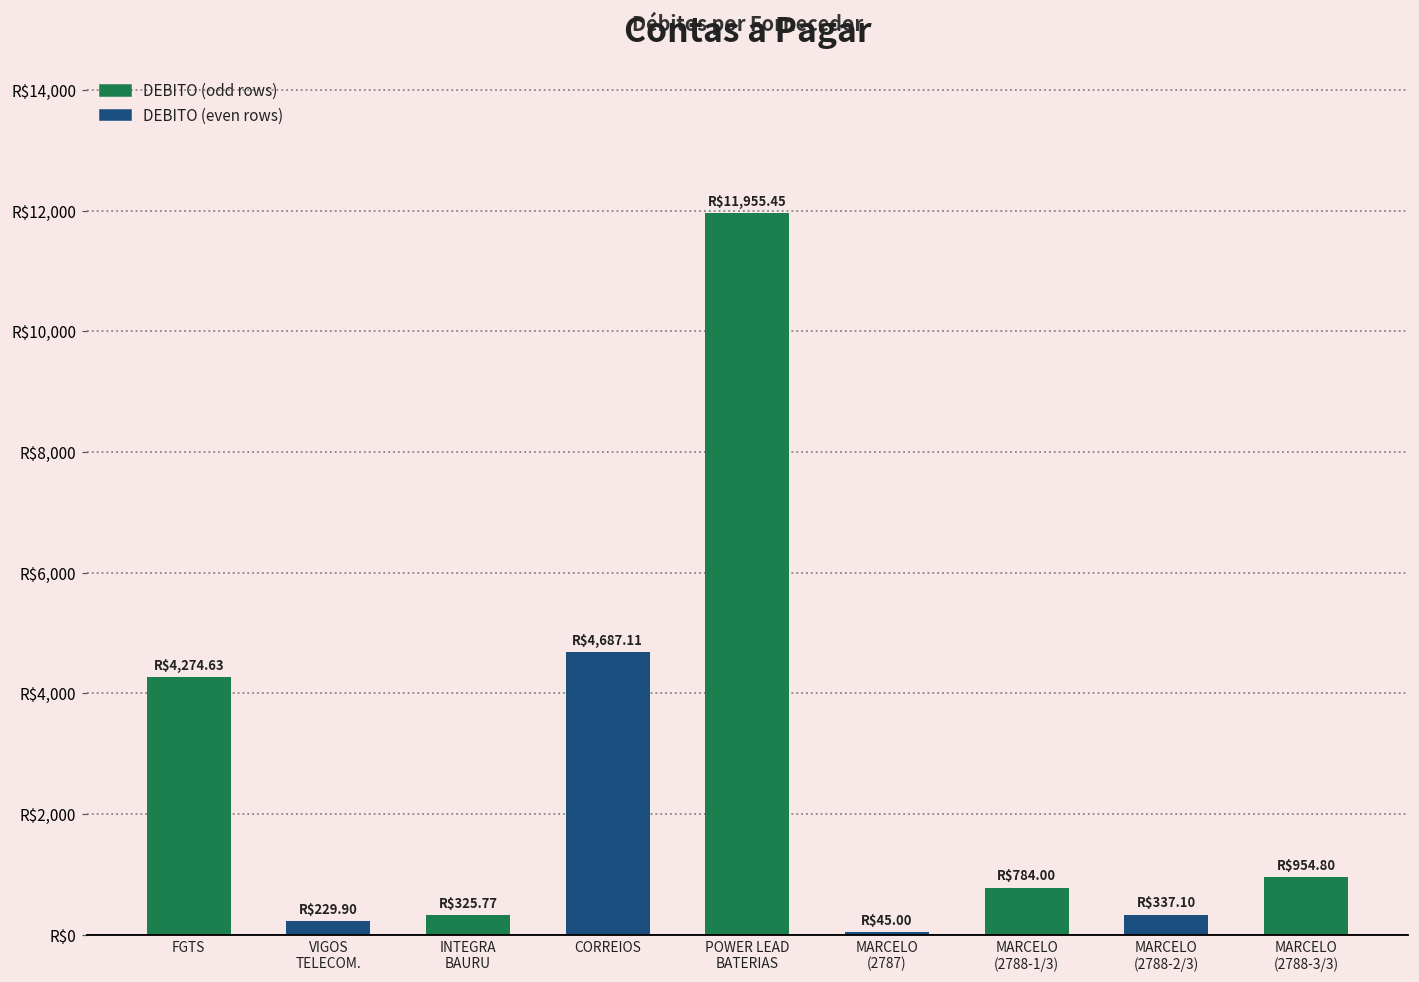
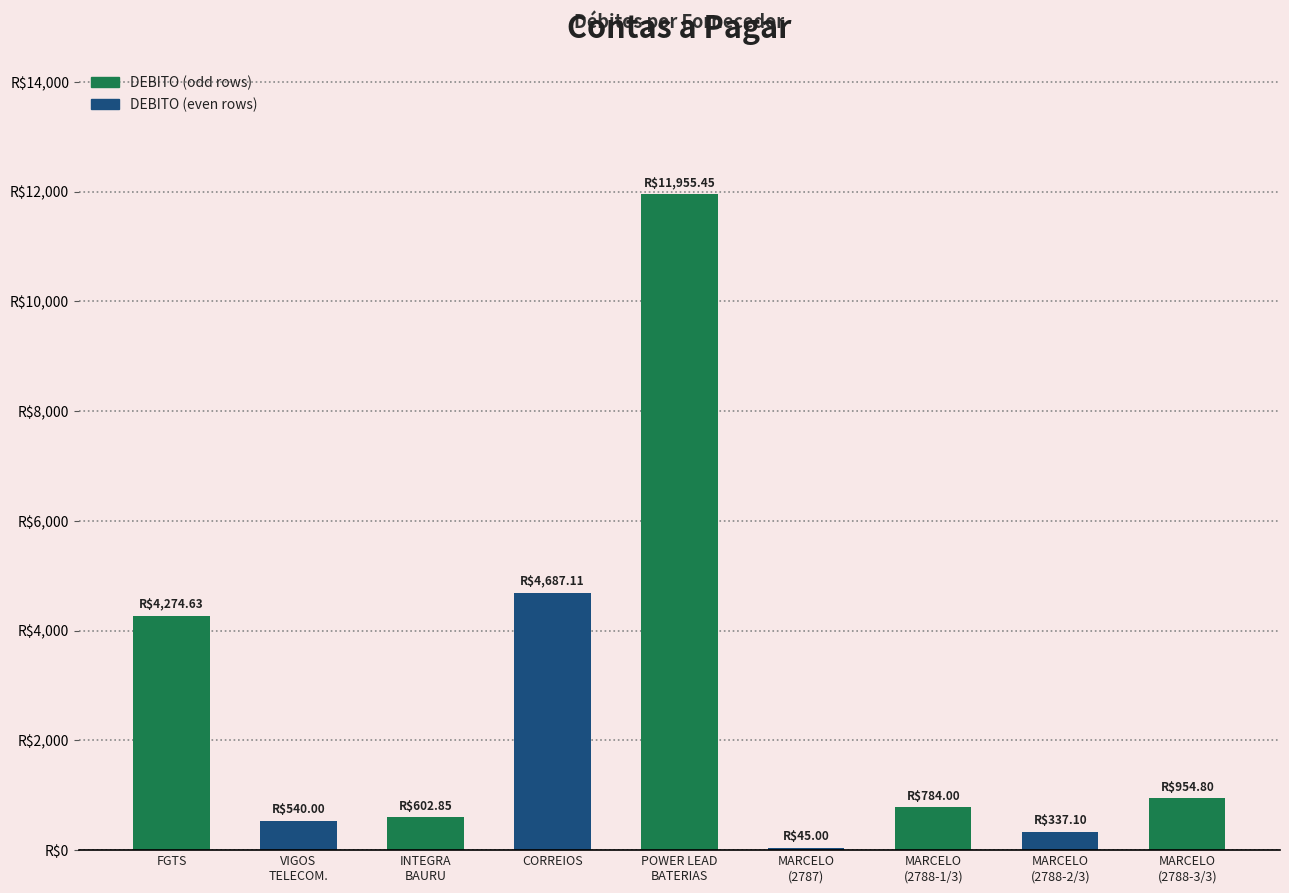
VIGOS TELECOM.: $229.90 -> $540.00
INTEGRA BAURU: $325.77 -> $602.85
